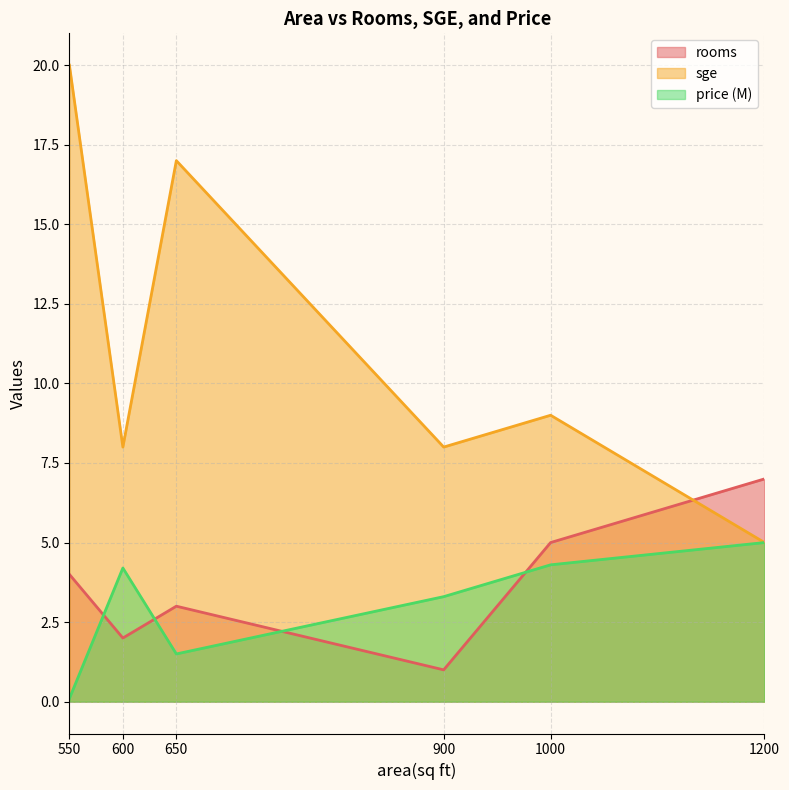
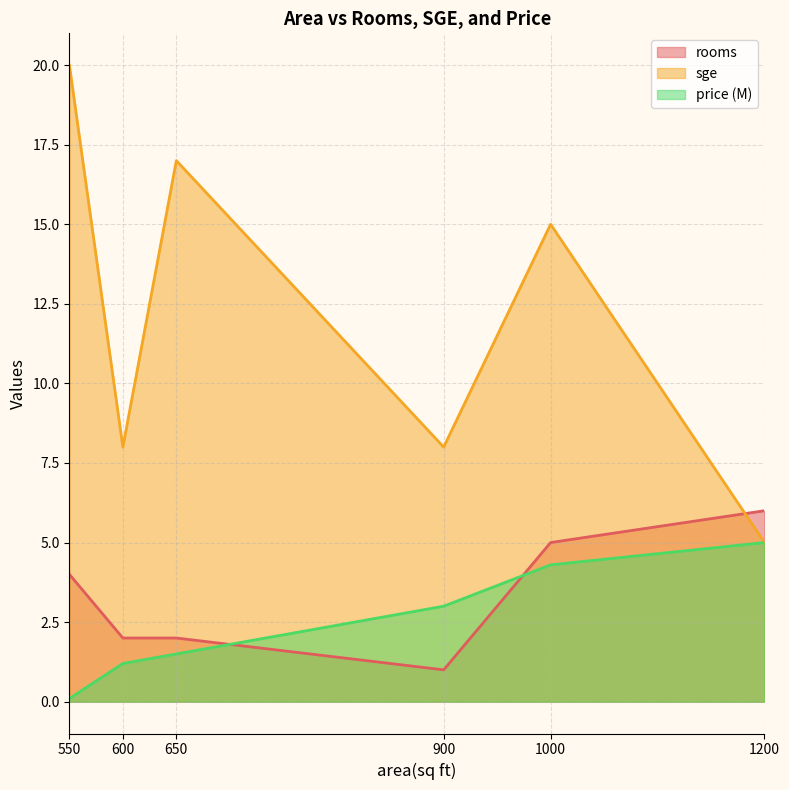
price (M), 600: 4.2 -> 1.2
rooms, 650: 3 -> 2
price (M), 900: 3.3 -> 3.0
sge, 1000: 9 -> 15
rooms, 1200: 7 -> 6
